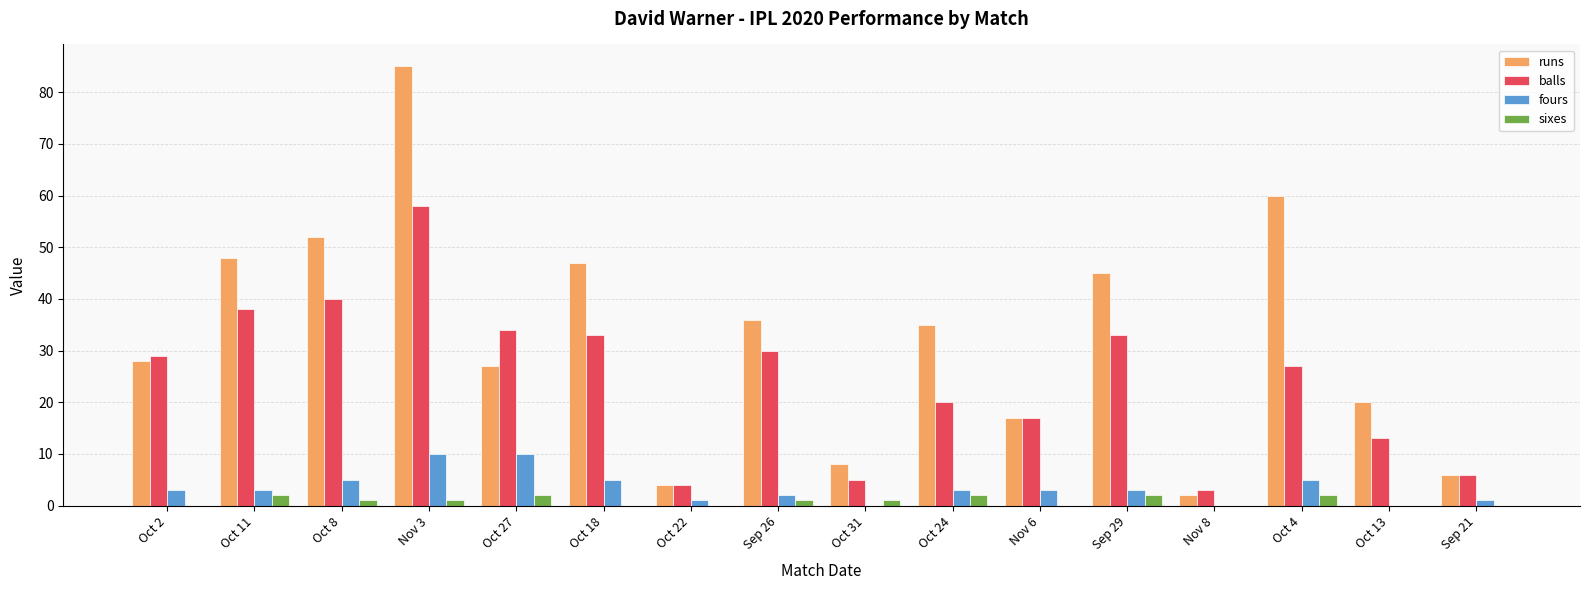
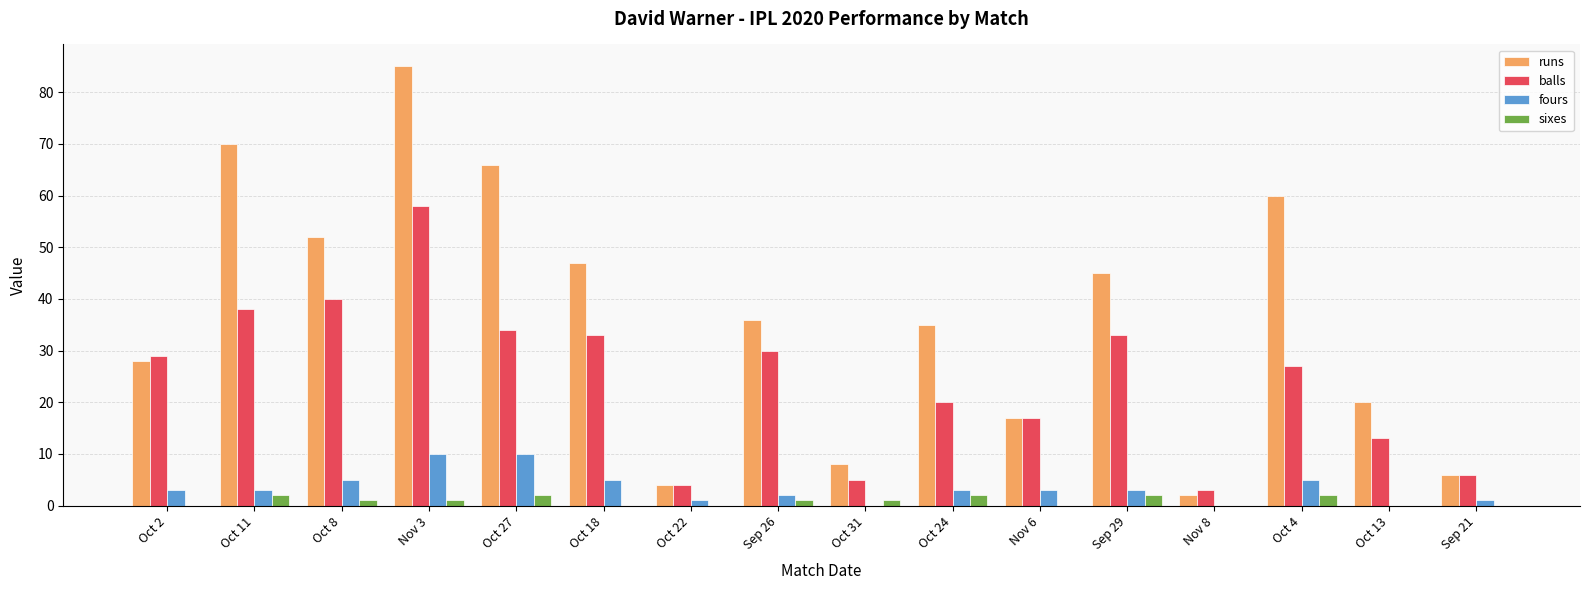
runs, Oct 11: 48 -> 70
runs, Oct 27: 27 -> 66
